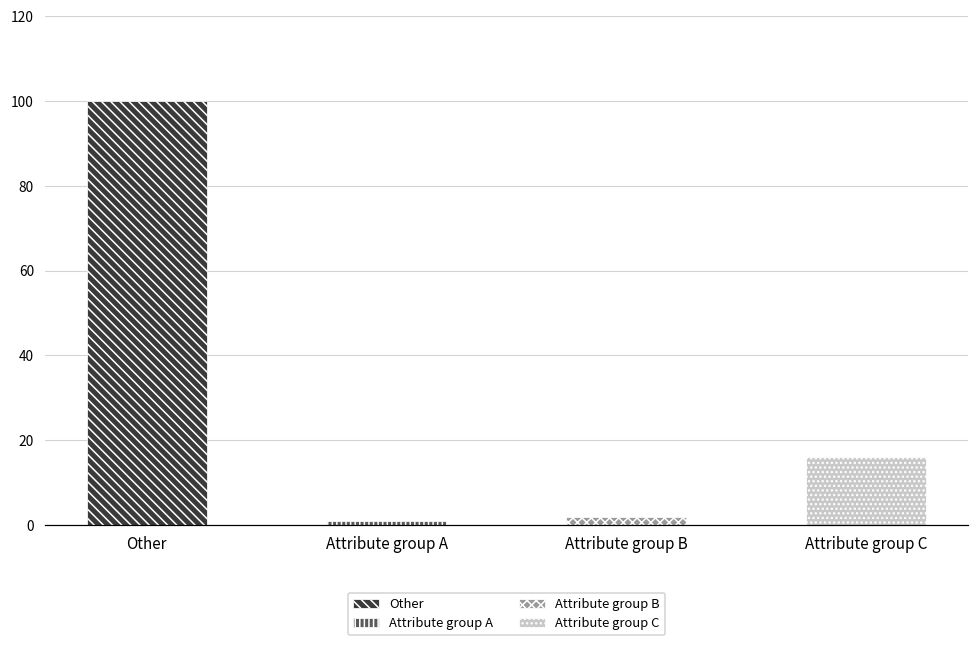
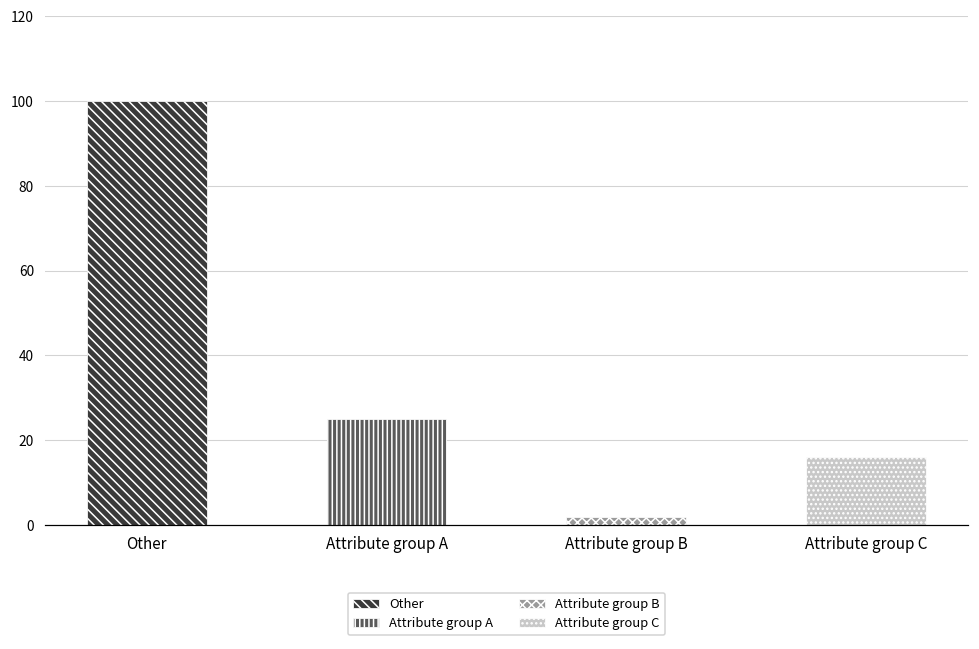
Attribute group A: 1 -> 25
